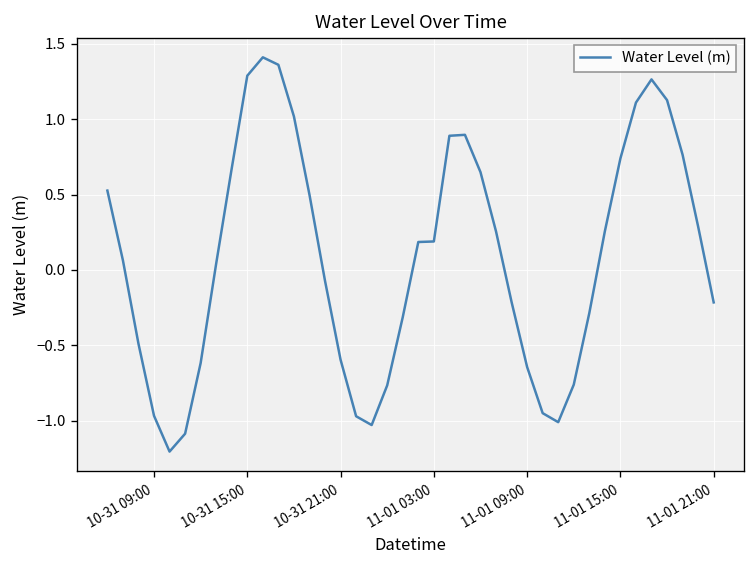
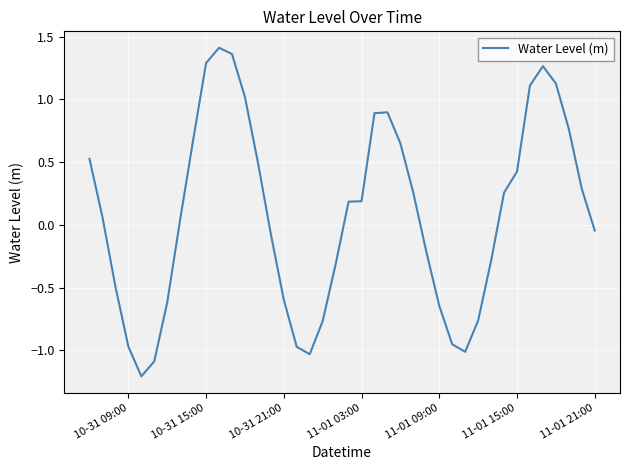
11-01 15:00: 0.74 -> 0.43
11-01 21:00: -0.22 -> -0.04
